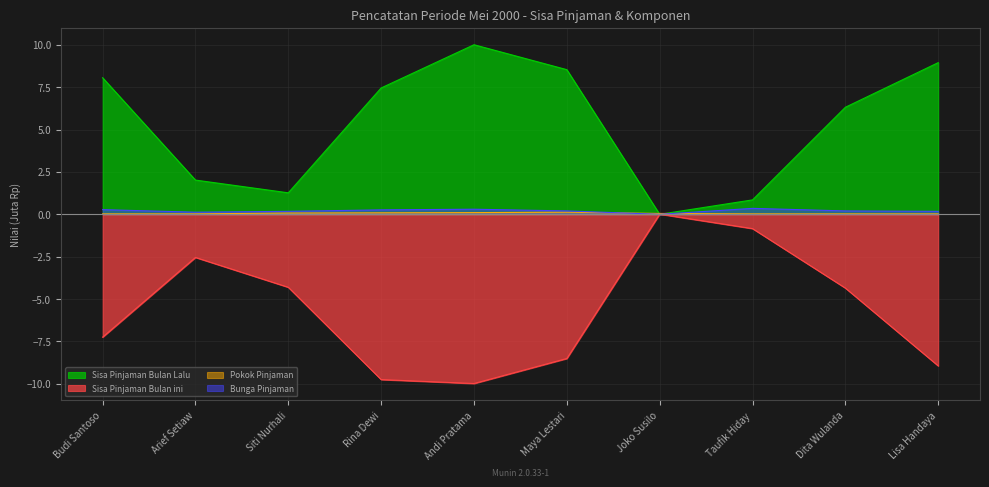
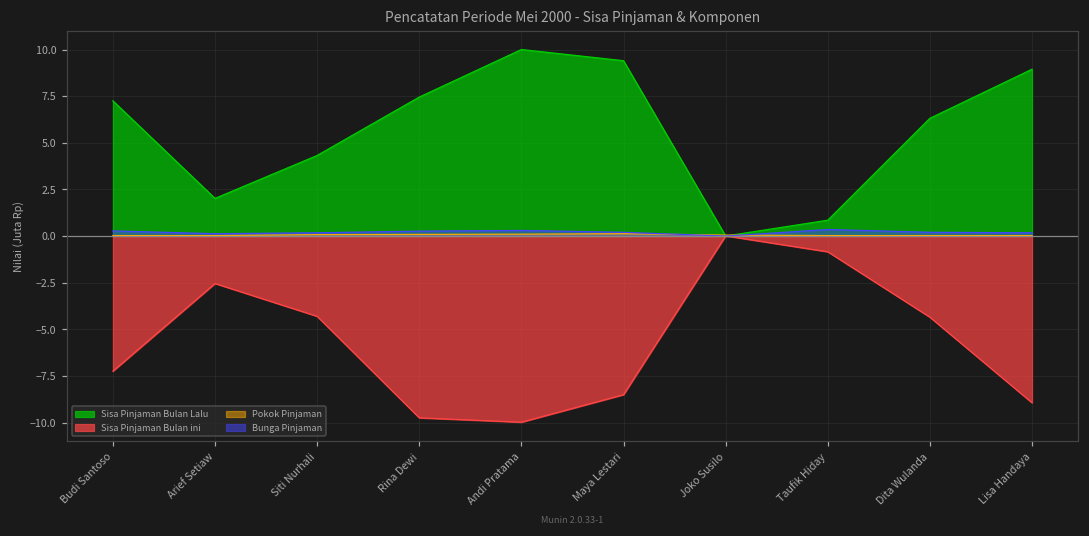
Sisa Pinjaman Bulan Lalu, Budi Santoso: 8.1 -> 7.3
Sisa Pinjaman Bulan Lalu, Siti Nurhali: 1.3 -> 4.3
Sisa Pinjaman Bulan Lalu, Maya Lestari: 8.5 -> 9.4
